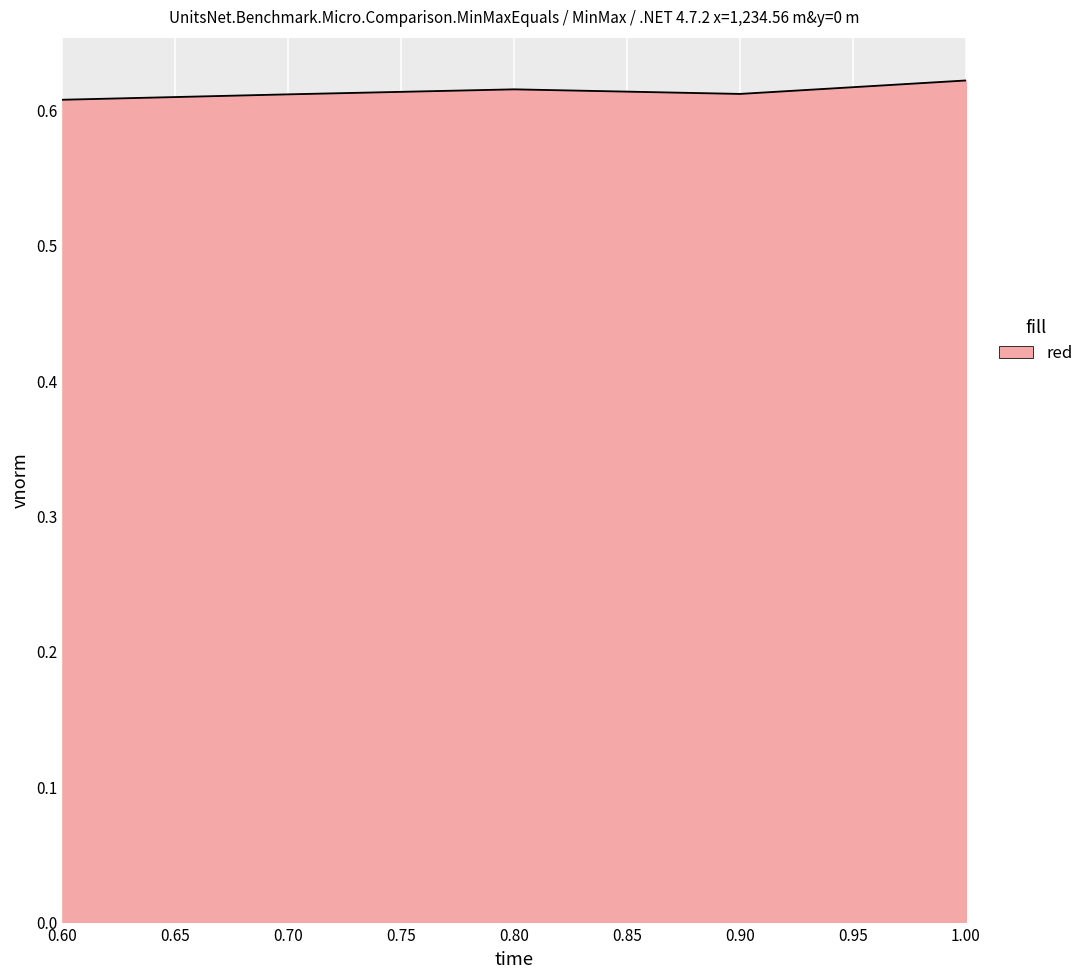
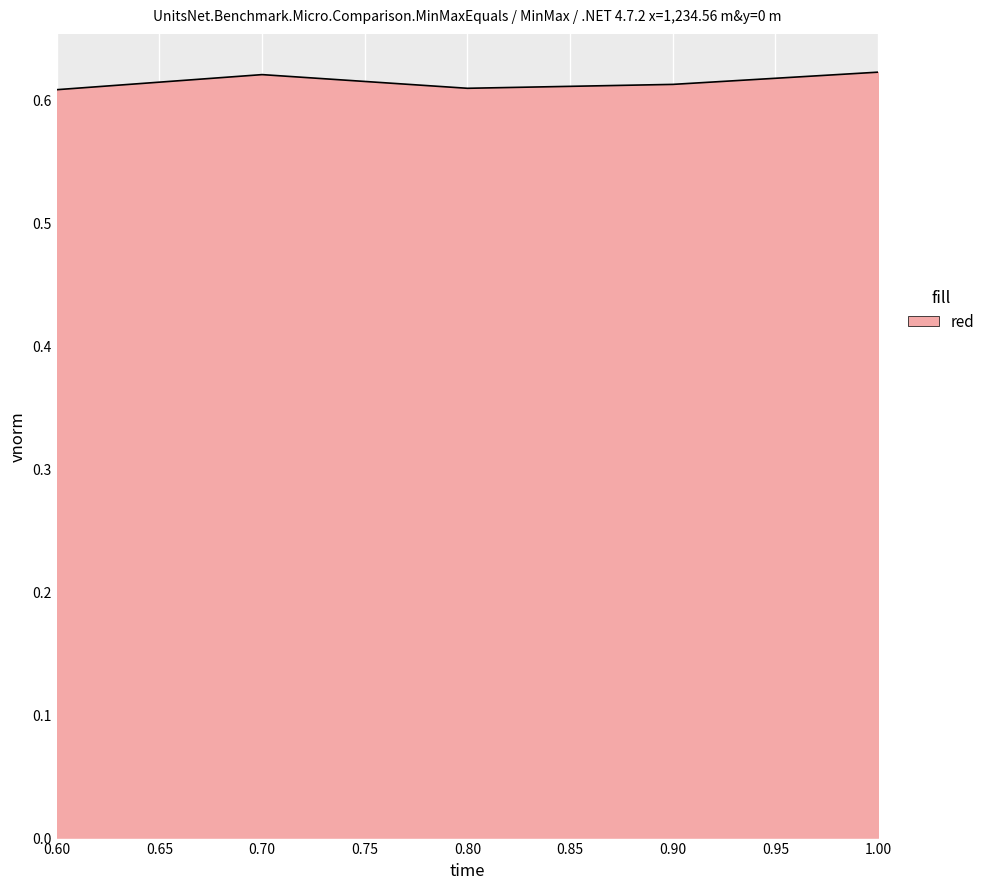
0.70: 0.612 -> 0.620
0.80: 0.616 -> 0.609
